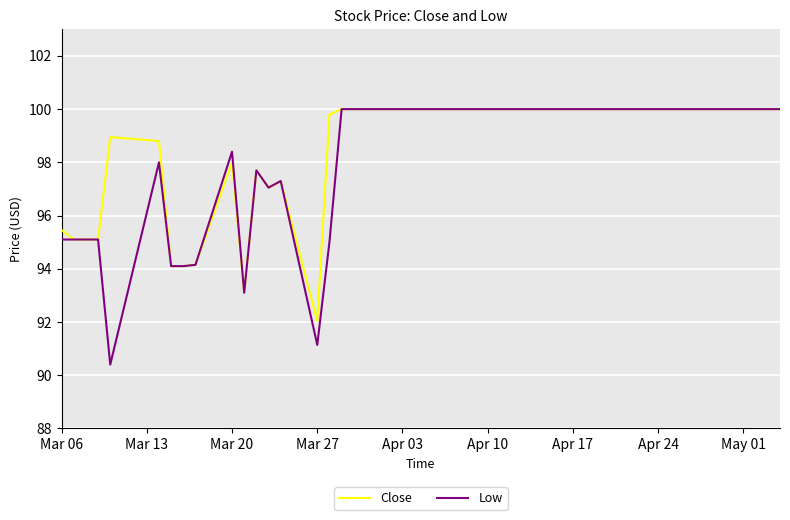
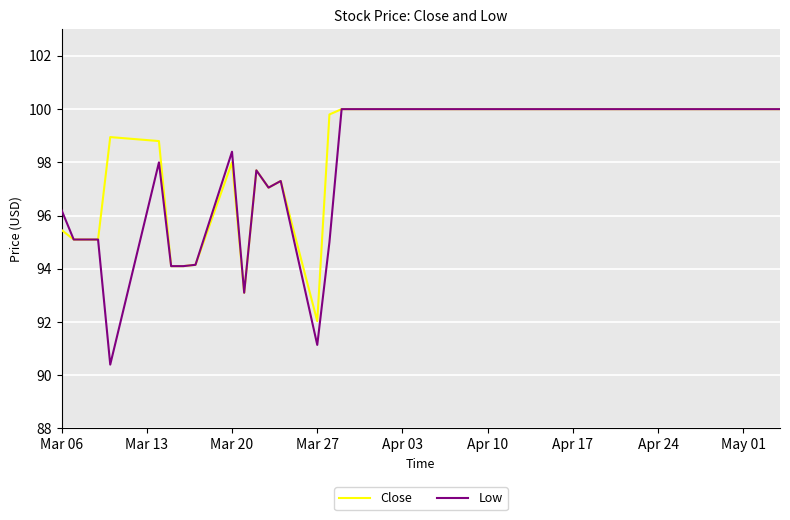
Low, Mar 06: 95.1 -> 96.2
